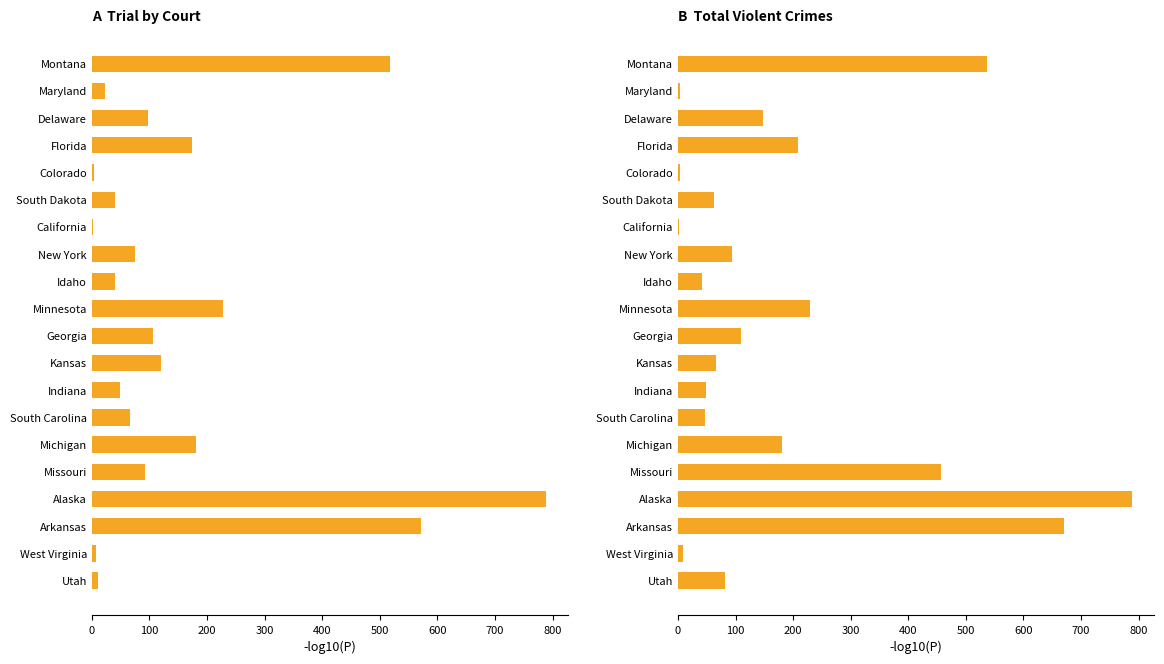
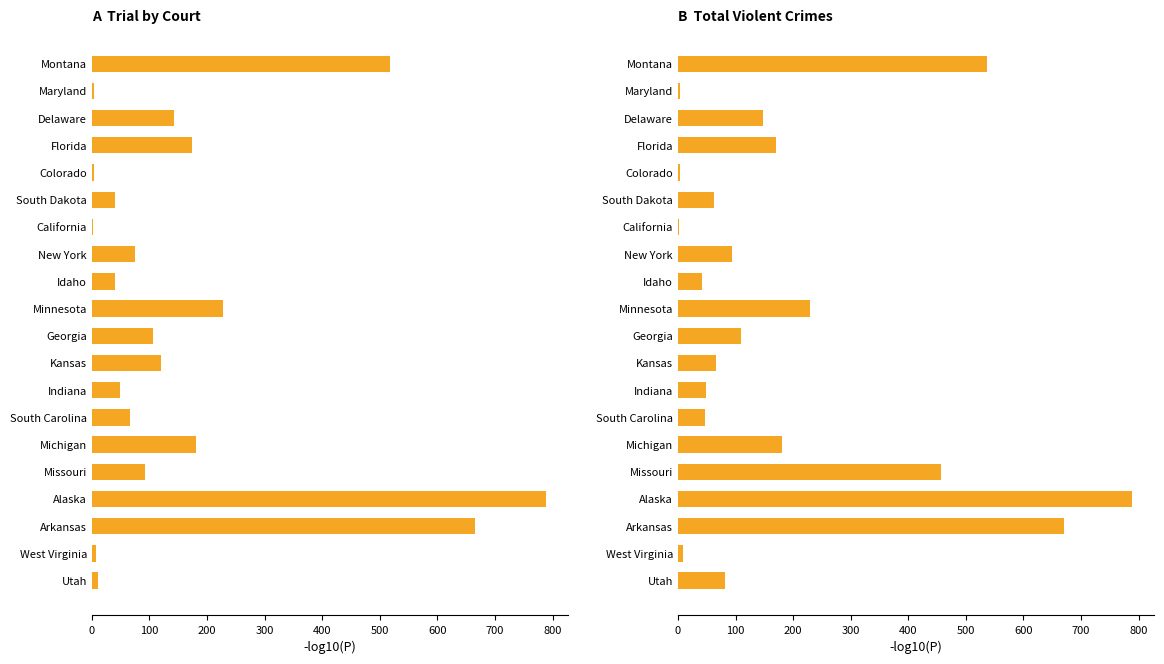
A Trial by Court, Maryland: 20 -> 0
A Trial by Court, Delaware: 100 -> 140
A Trial by Court, Arkansas: 570 -> 670
B Total Violent Crimes, Florida: 210 -> 170
